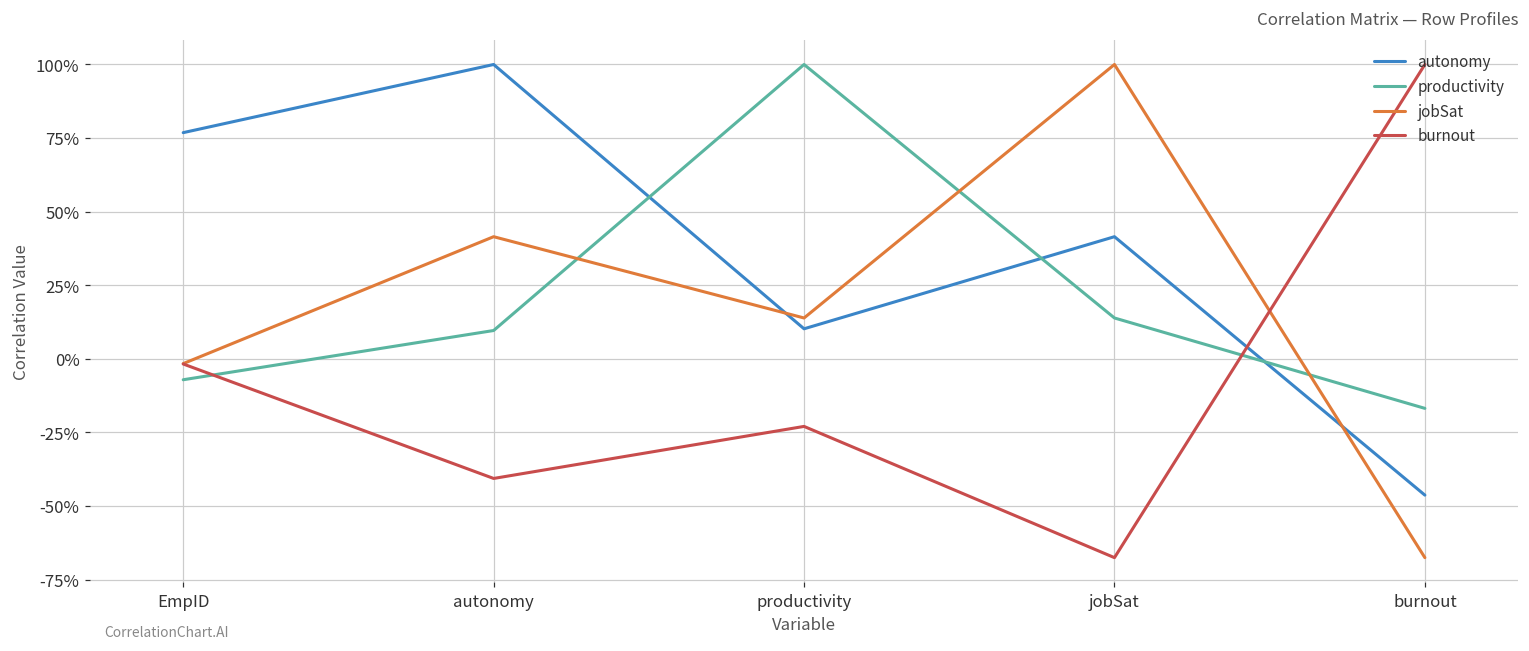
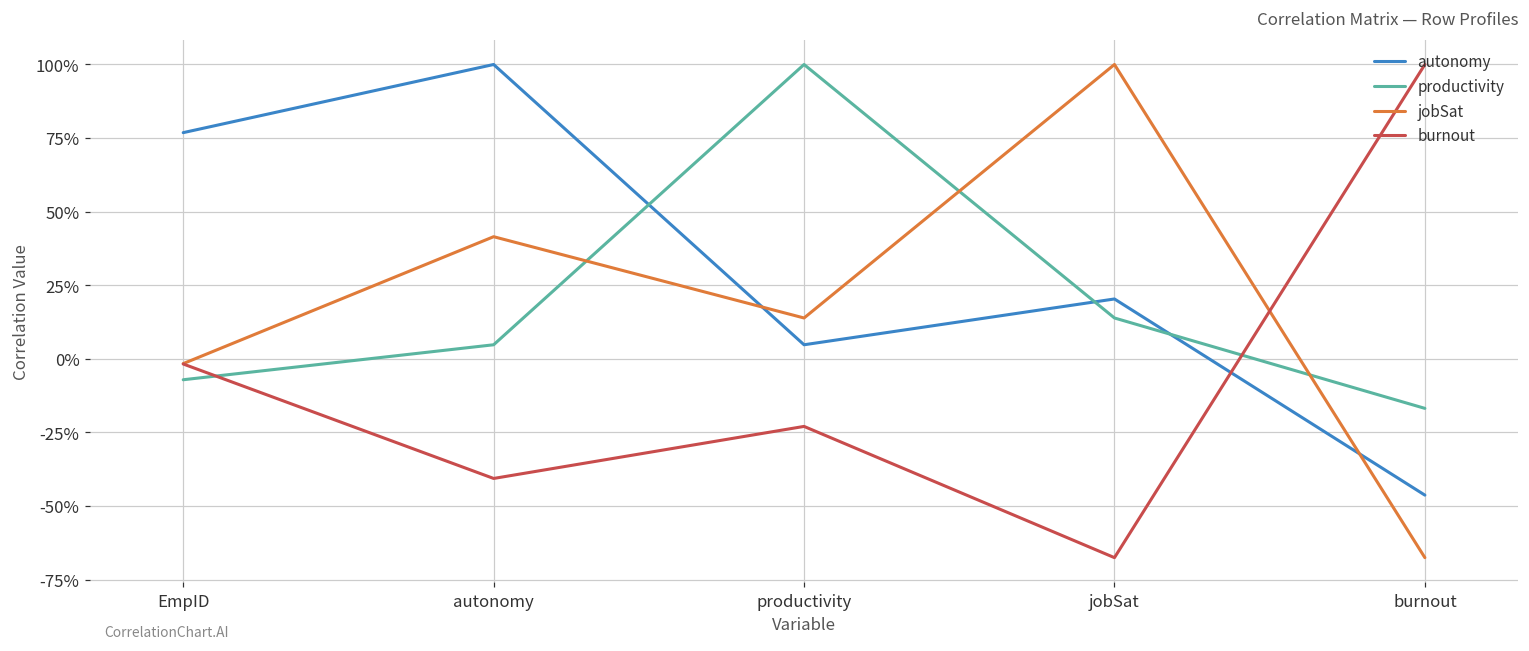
productivity, autonomy: 10% -> 5%
autonomy, productivity: 10% -> 5%
autonomy, jobSat: 42% -> 20%
